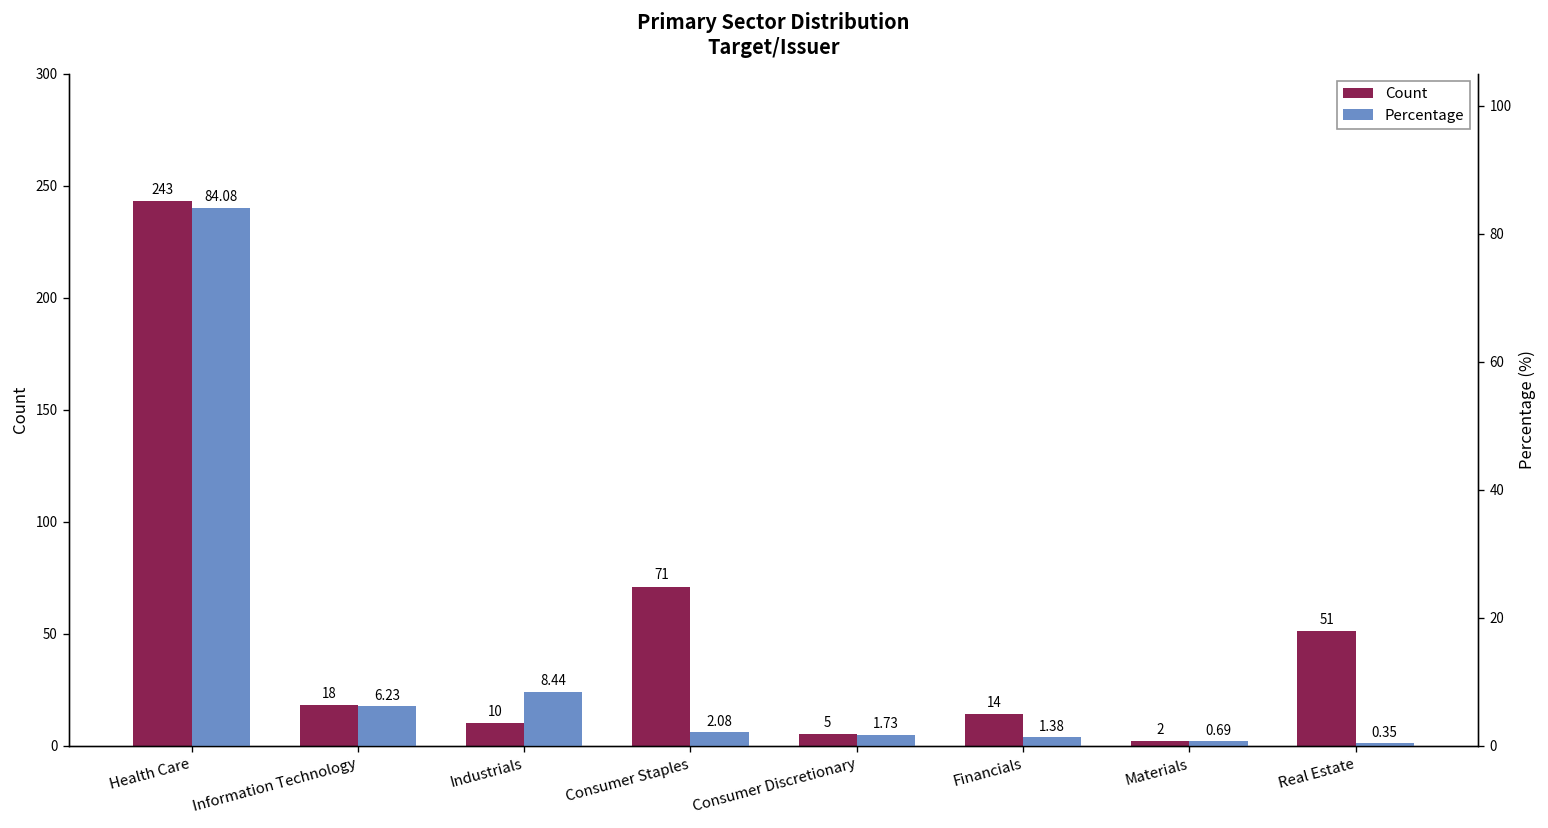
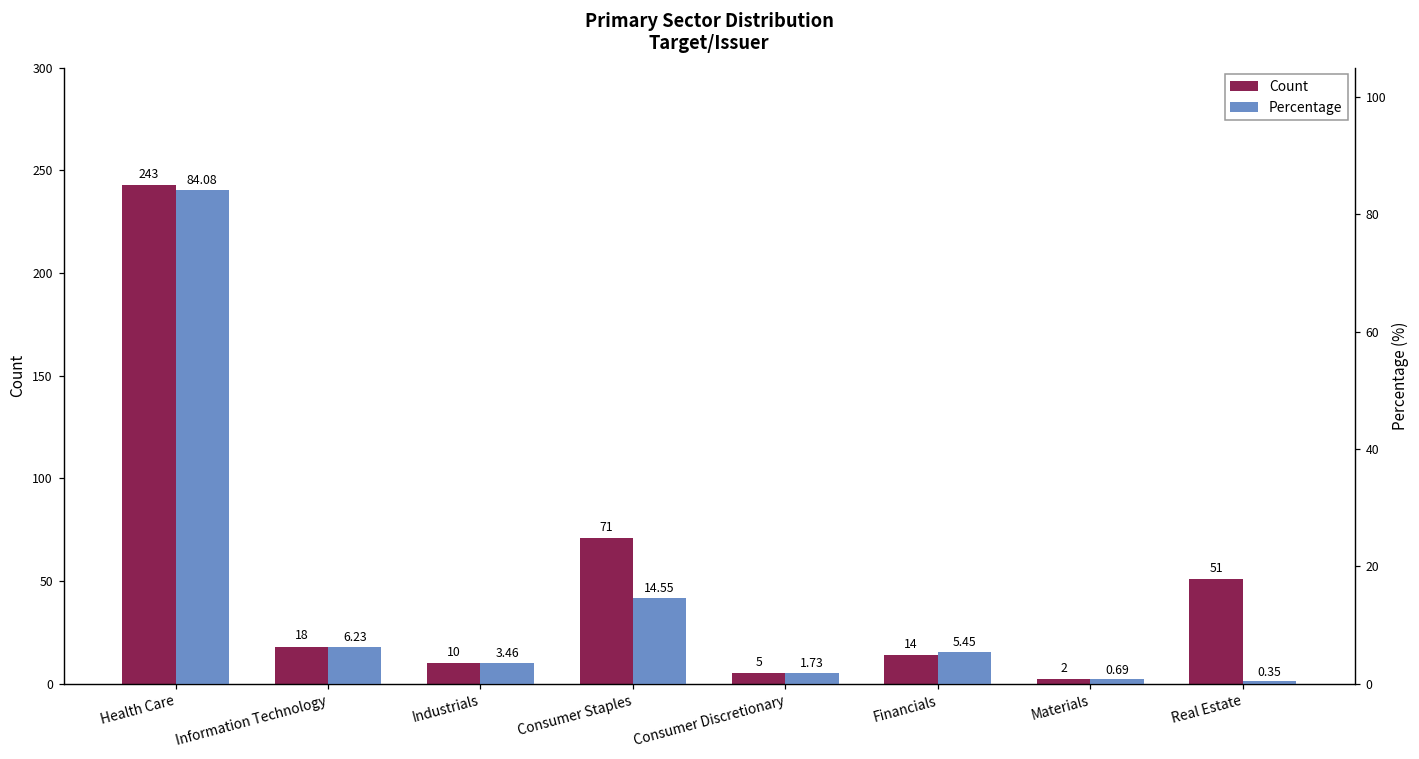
Percentage, Industrials: 8.44 -> 3.46
Percentage, Consumer Staples: 2.08 -> 14.55
Percentage, Financials: 1.38 -> 5.45
